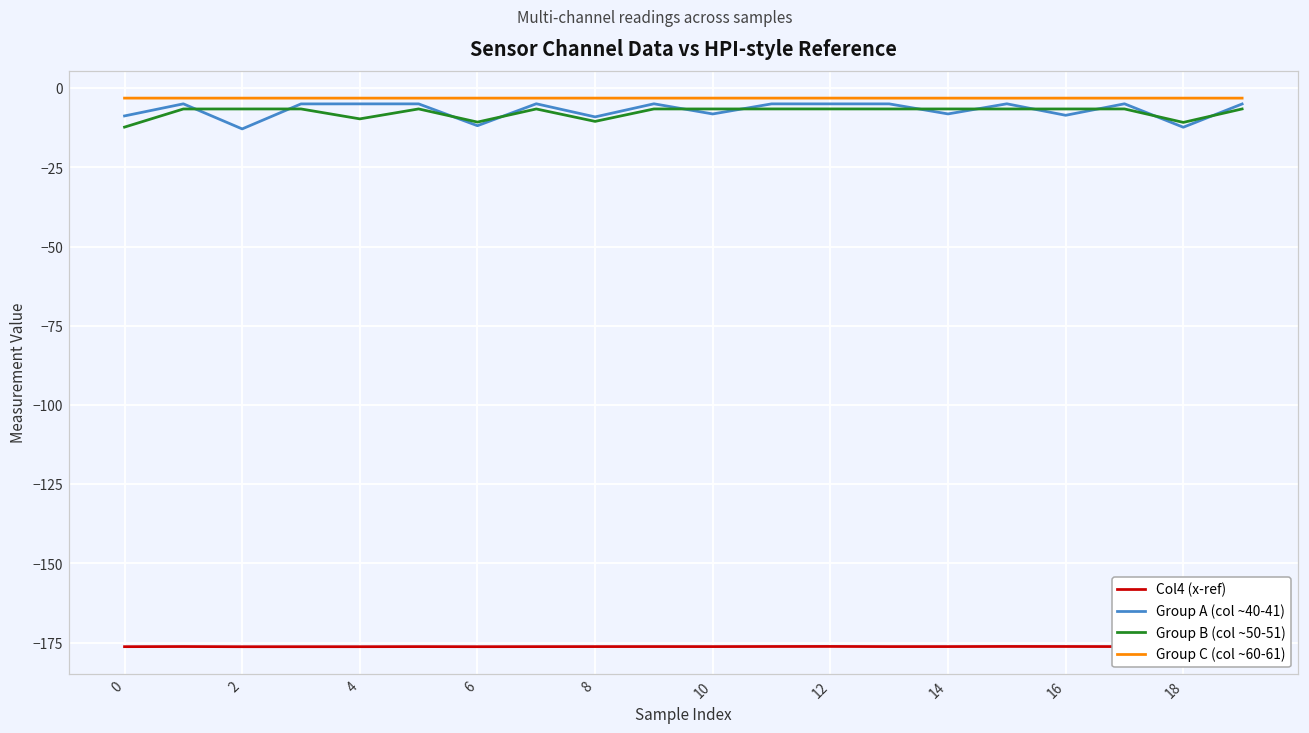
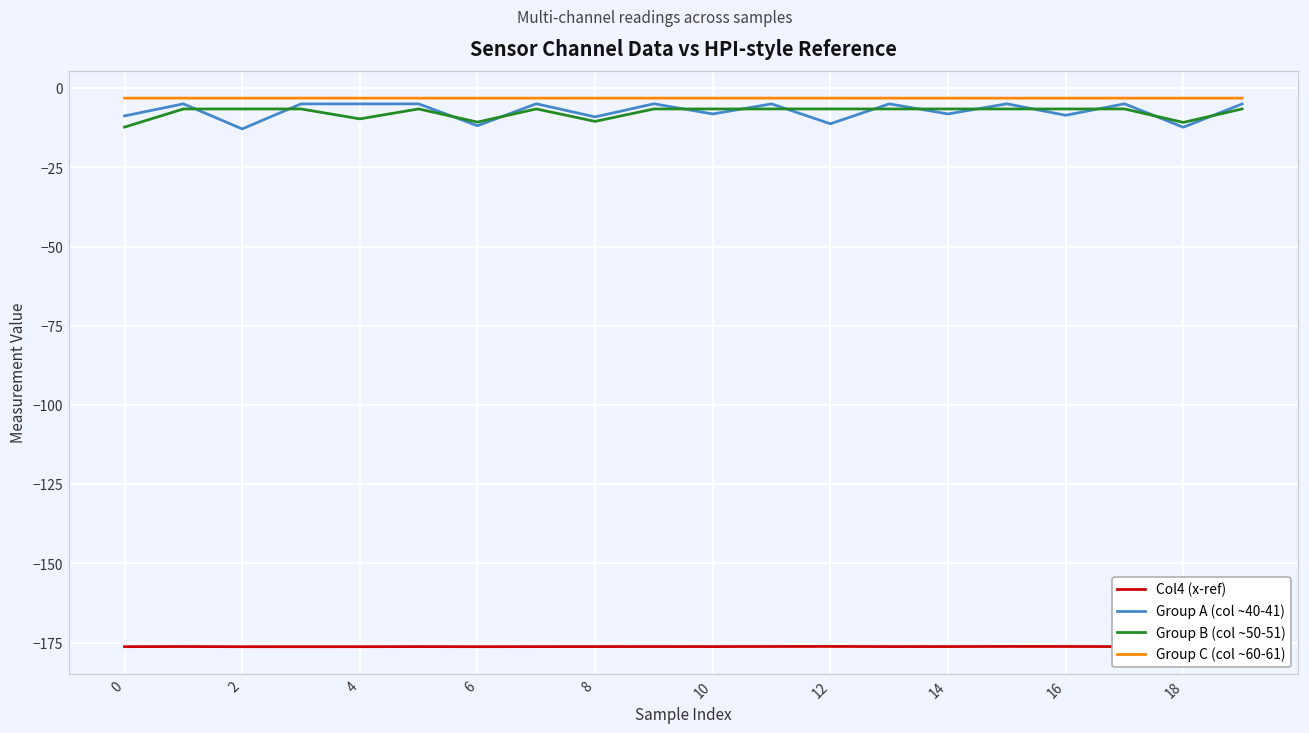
Group A (col ~40-41), 12: -5 -> -11
